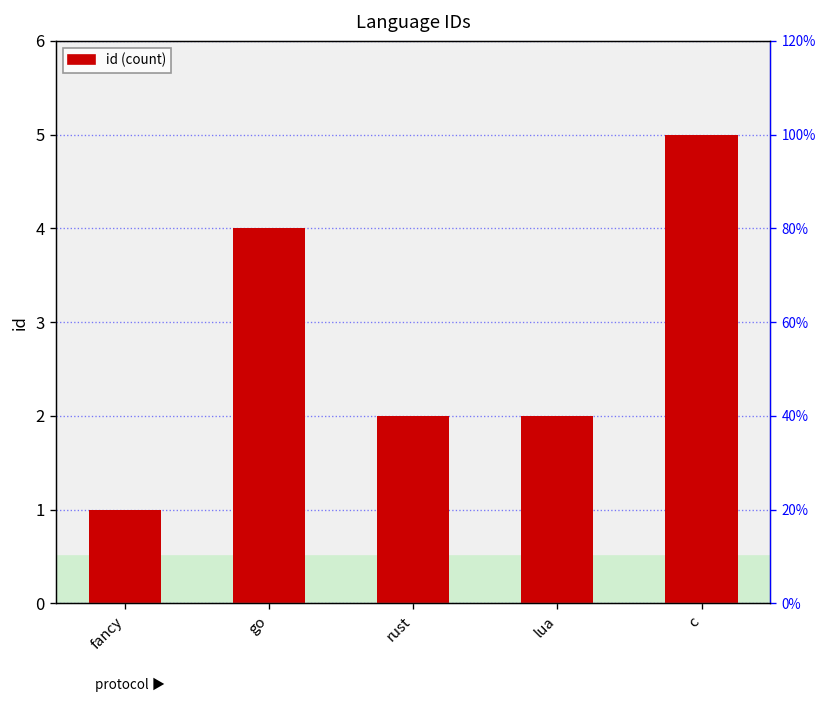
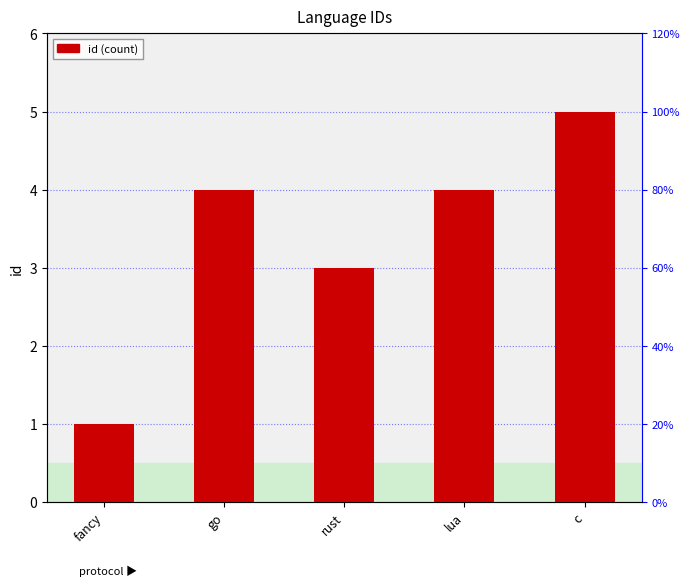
rust: 2 -> 3
lua: 2 -> 4
